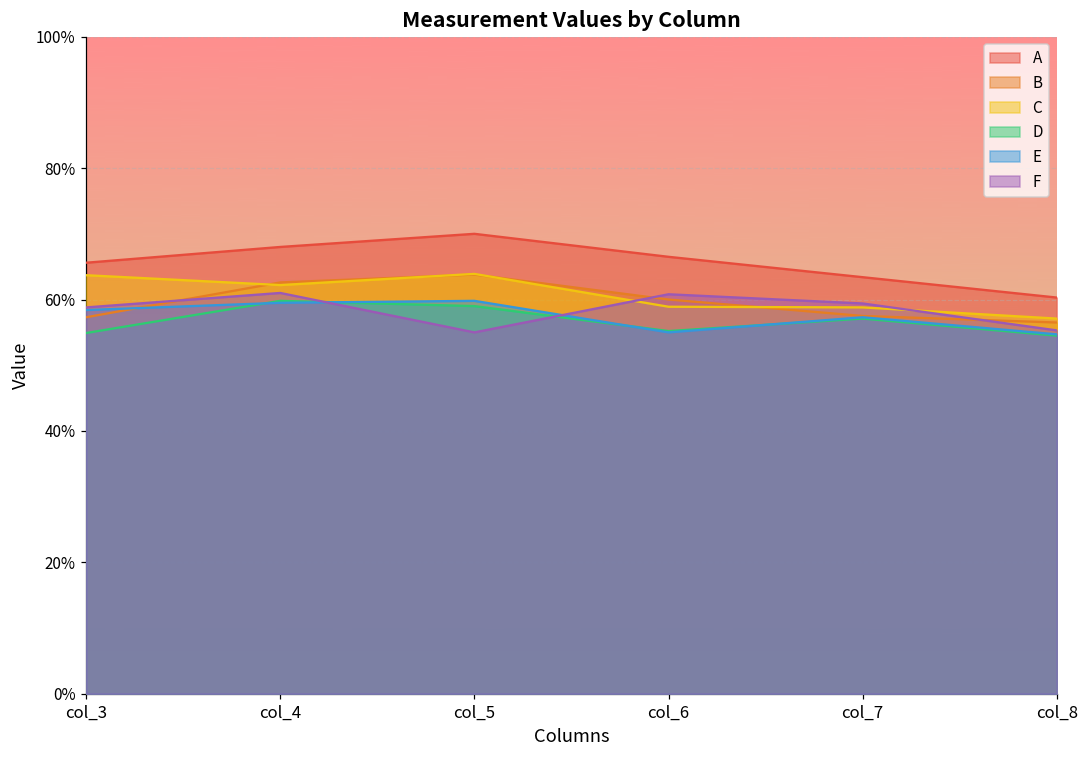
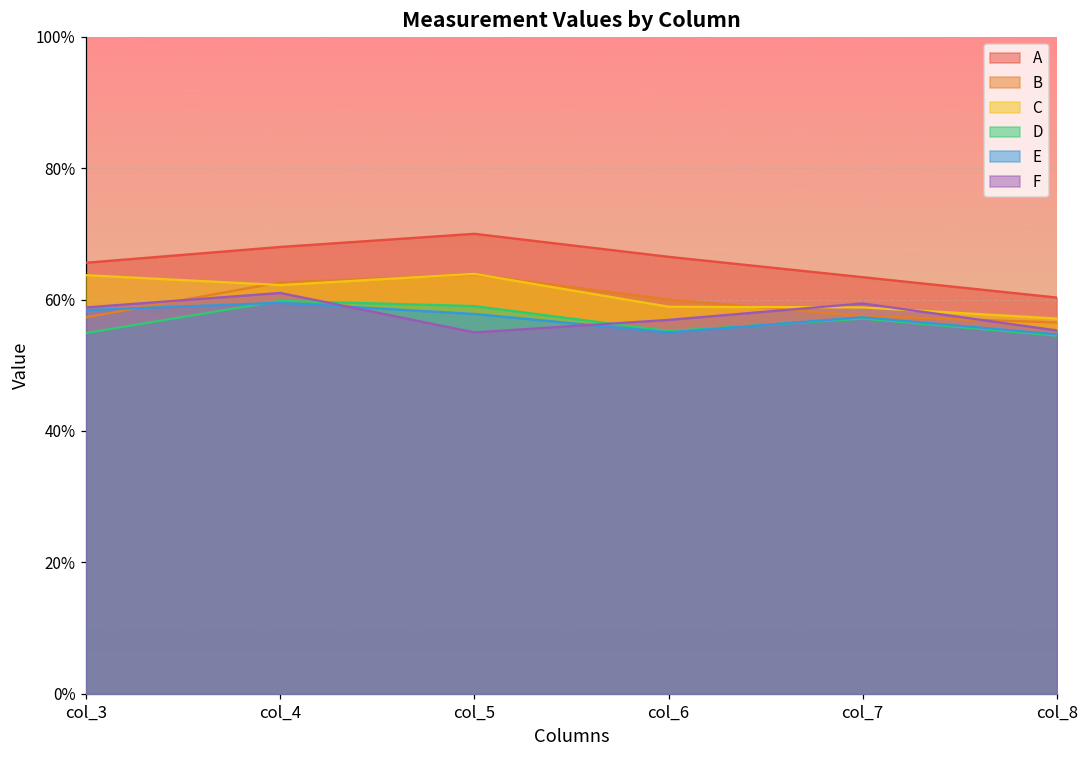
E, col_5: 60% -> 58%
F, col_6: 61% -> 57%
